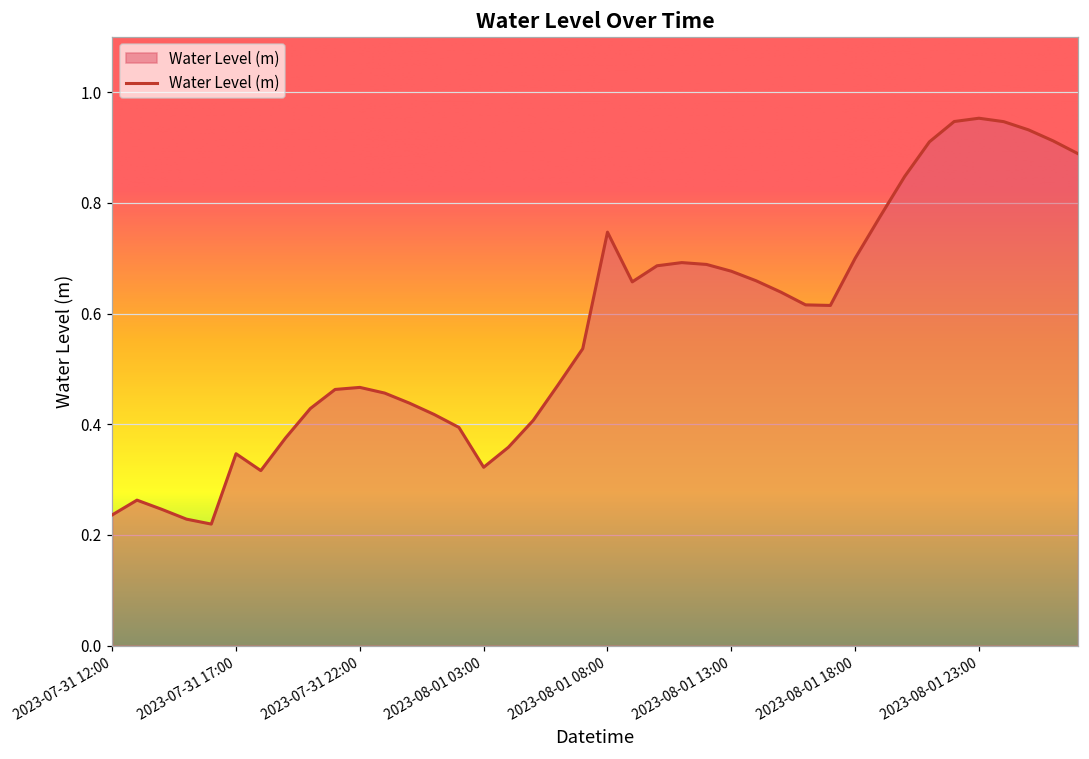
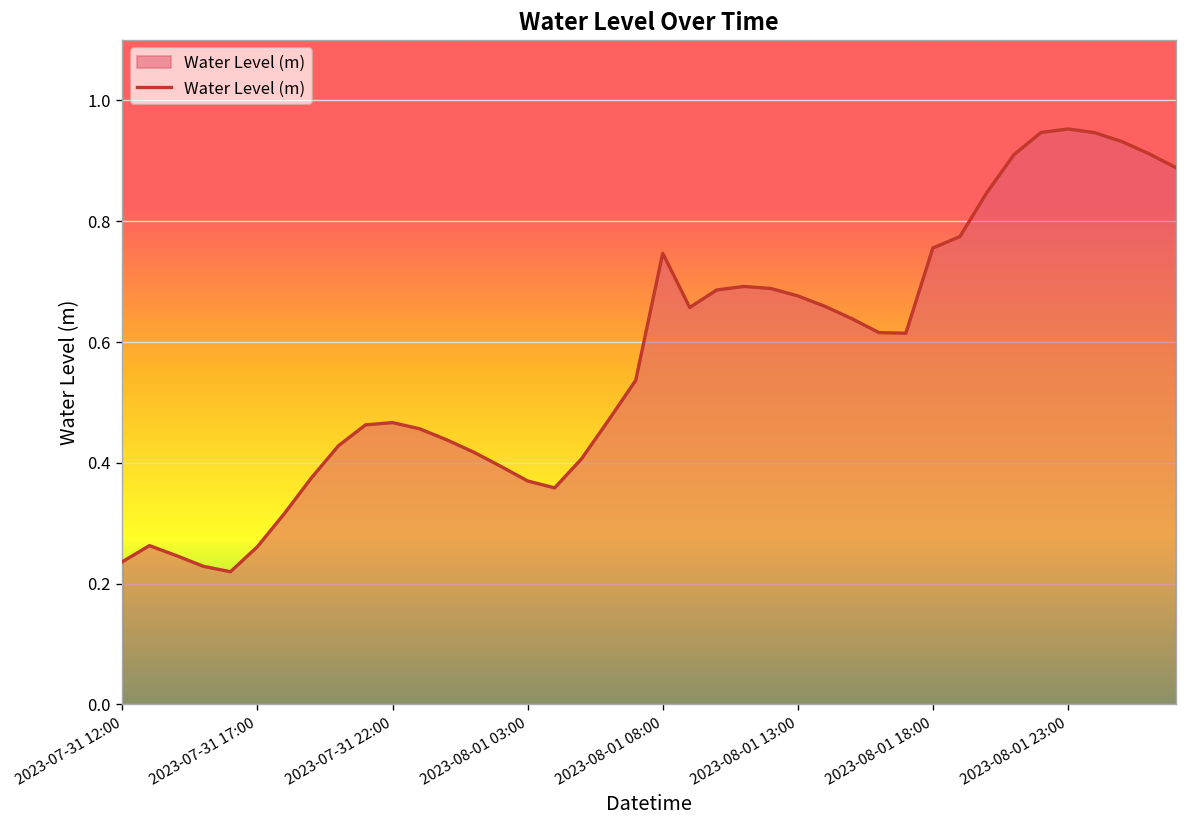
2023-07-31 17:00: 0.35 -> 0.26
2023-08-01 03:00: 0.32 -> 0.37
2023-08-01 18:00: 0.70 -> 0.76
